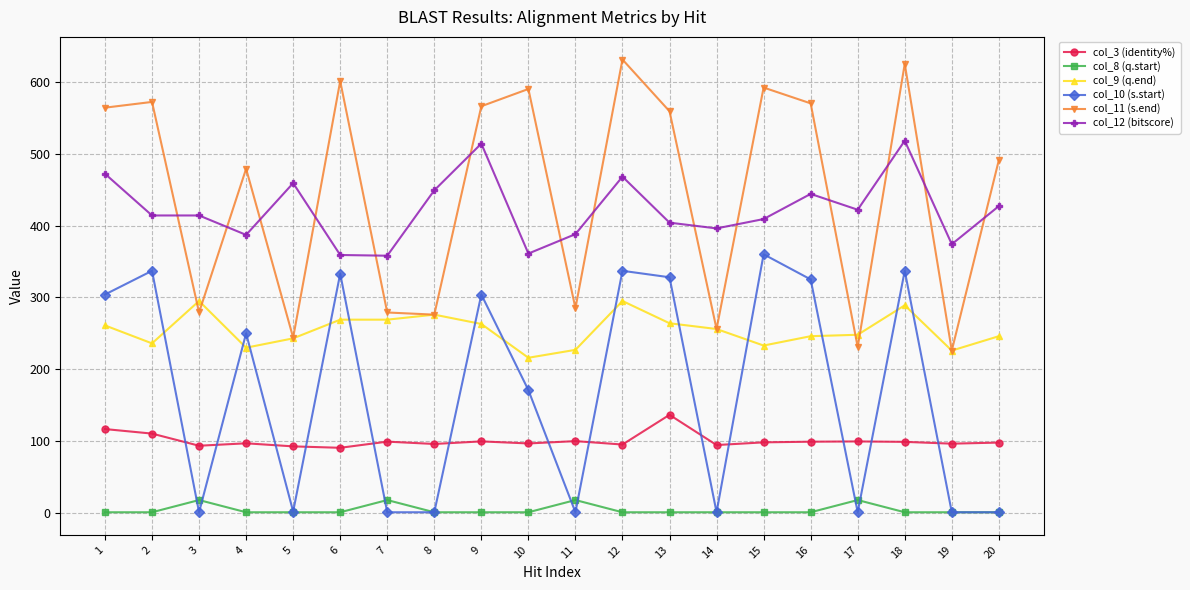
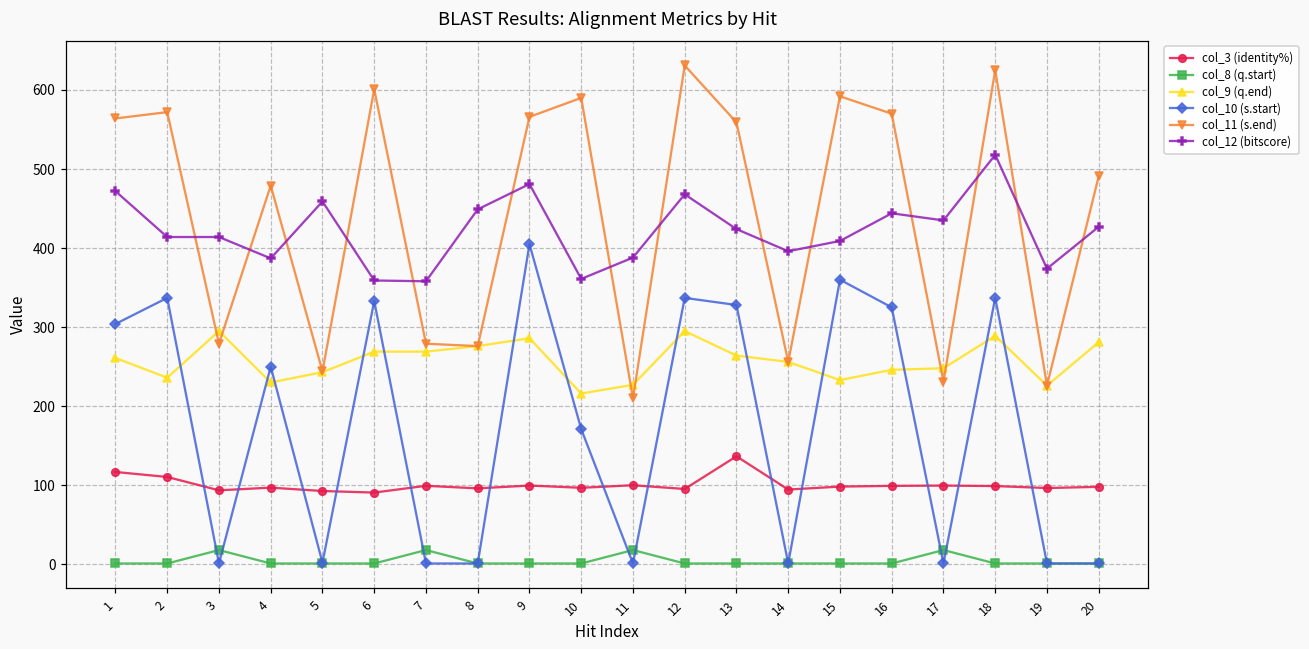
col_9 (q.end), 9: 260 -> 290
col_10 (s.start), 9: 300 -> 410
col_12 (bitscore), 9: 510 -> 480
col_11 (s.end), 11: 290 -> 210
col_12 (bitscore), 13: 400 -> 420
col_12 (bitscore), 17: 420 -> 440
col_9 (q.end), 20: 250 -> 280
